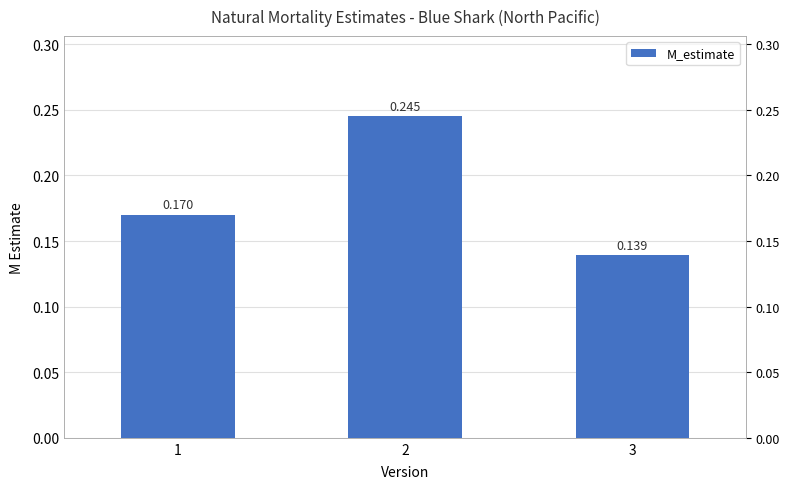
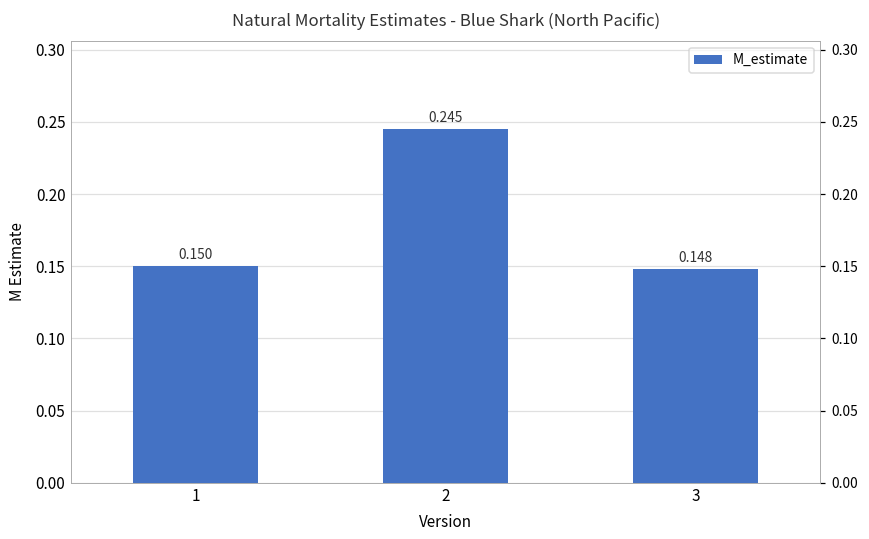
1: 0.170 -> 0.150
3: 0.139 -> 0.148
